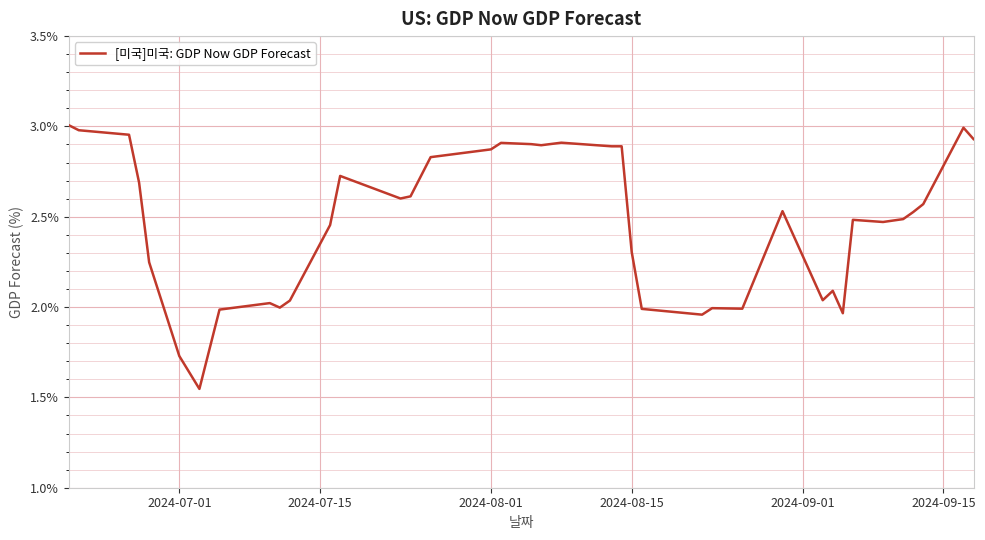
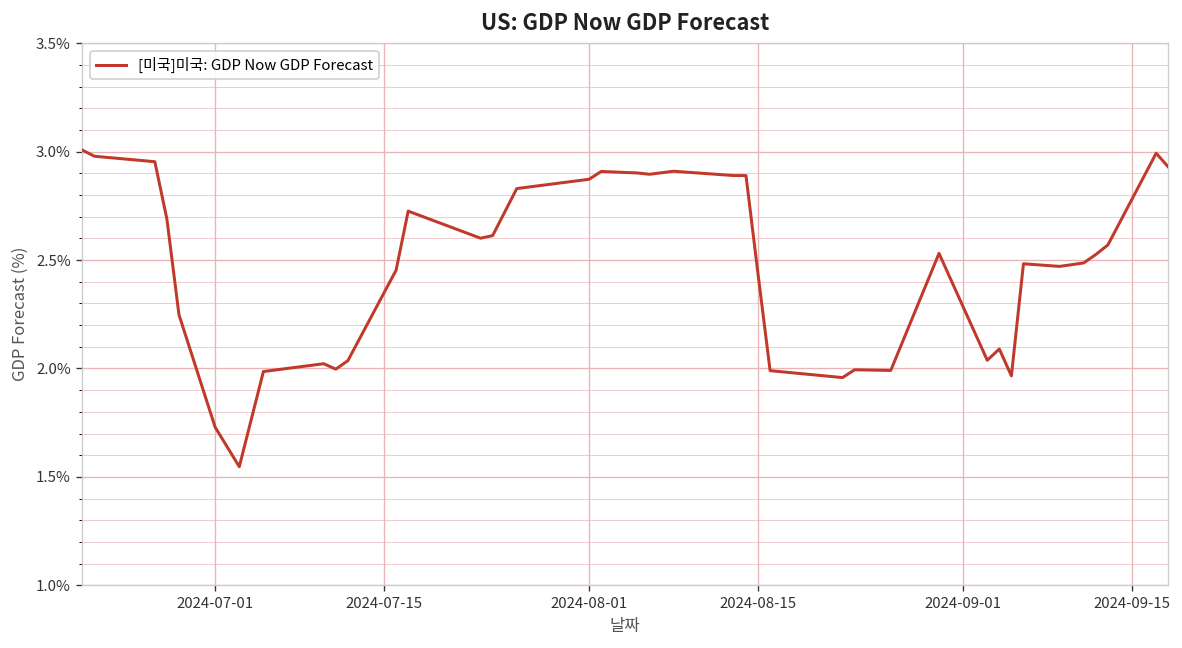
2024-08-15: 2.31% -> 2.44%
